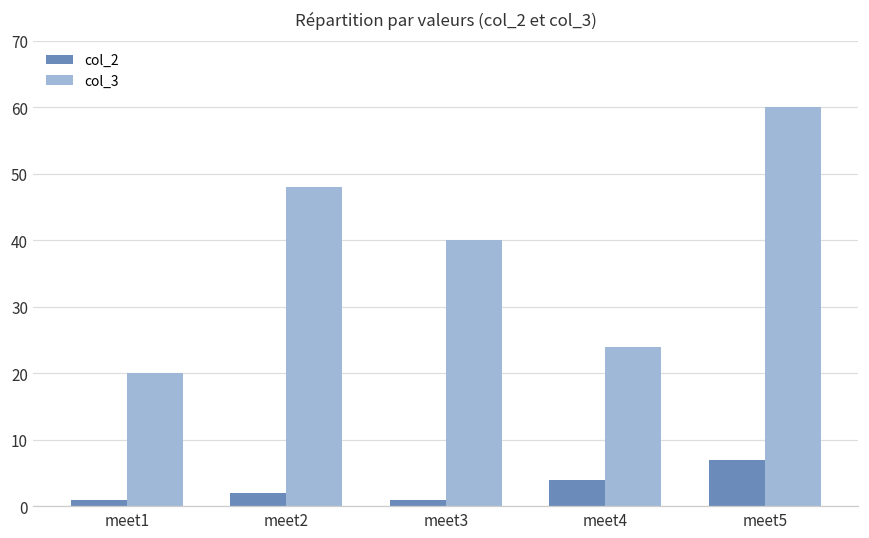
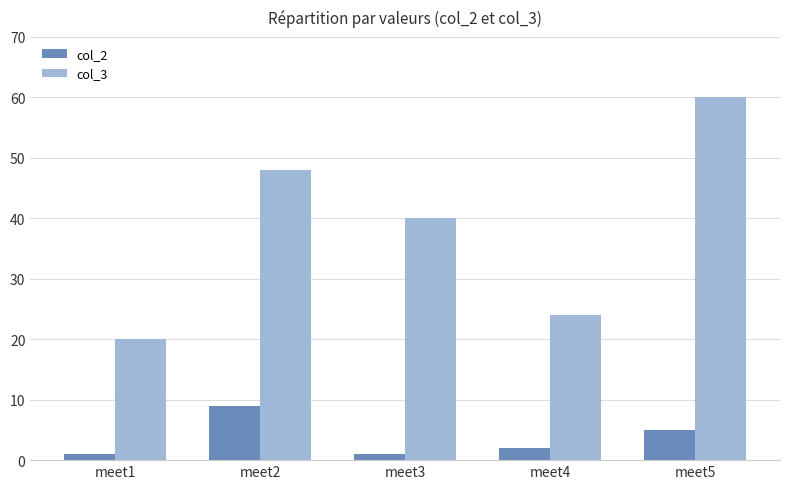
col_2, meet2: 2 -> 9
col_2, meet4: 4 -> 2
col_2, meet5: 7 -> 5
